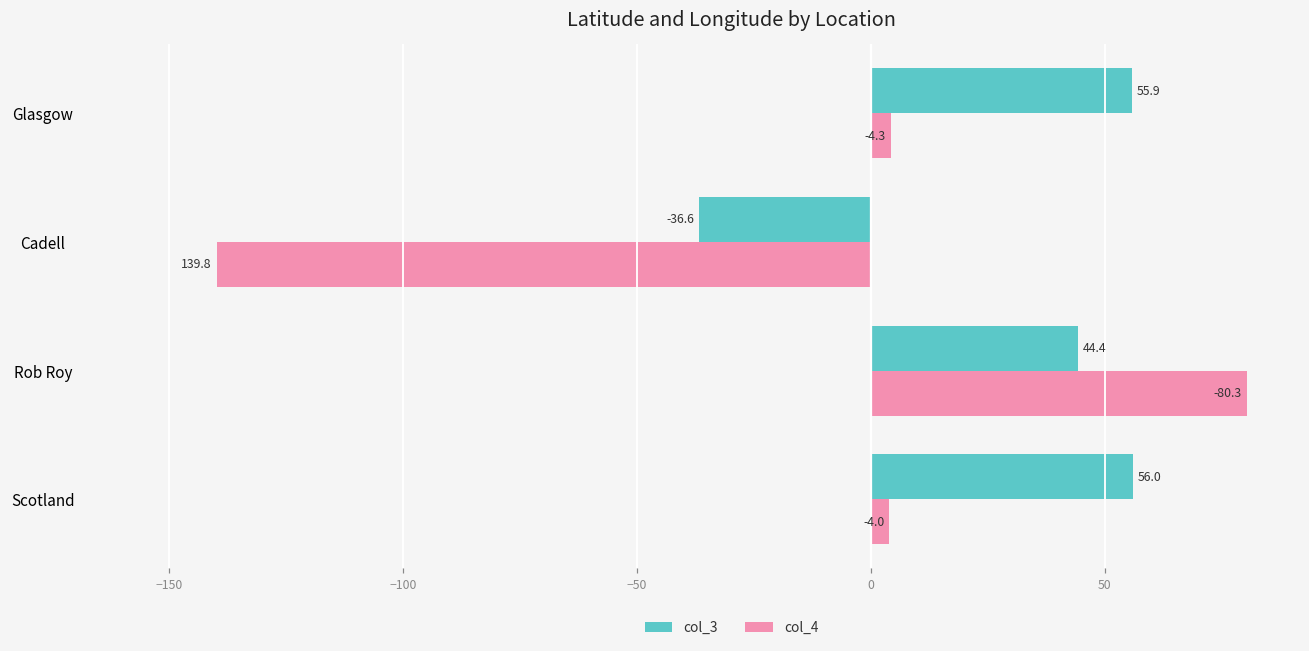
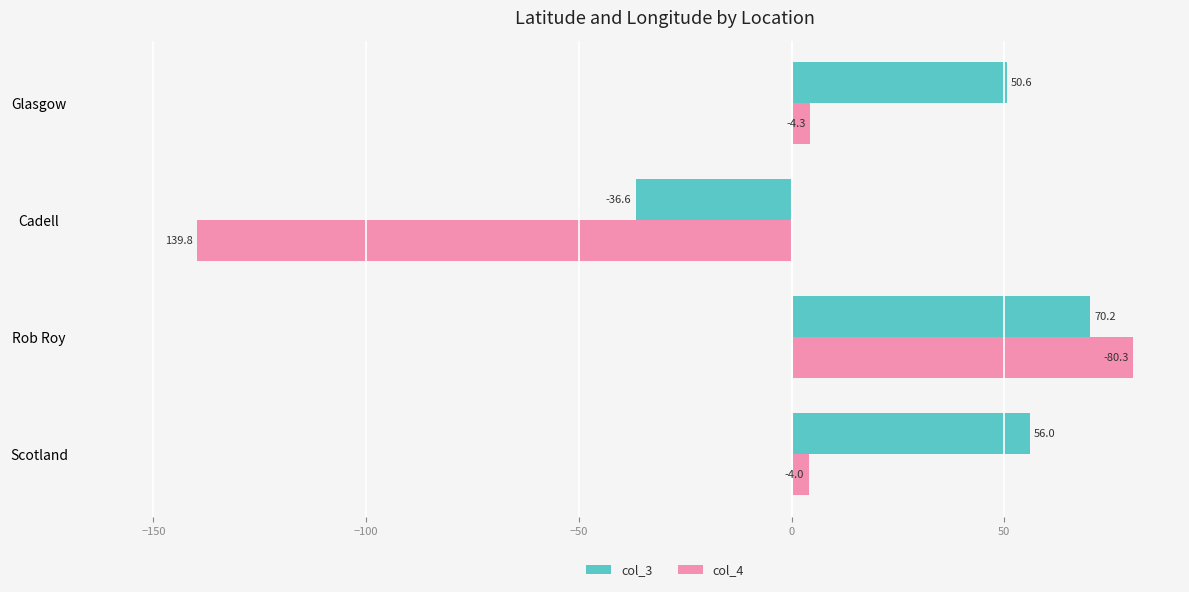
col_3, Glasgow: 55.9 -> 50.6
col_3, Rob Roy: 44.4 -> 70.2
